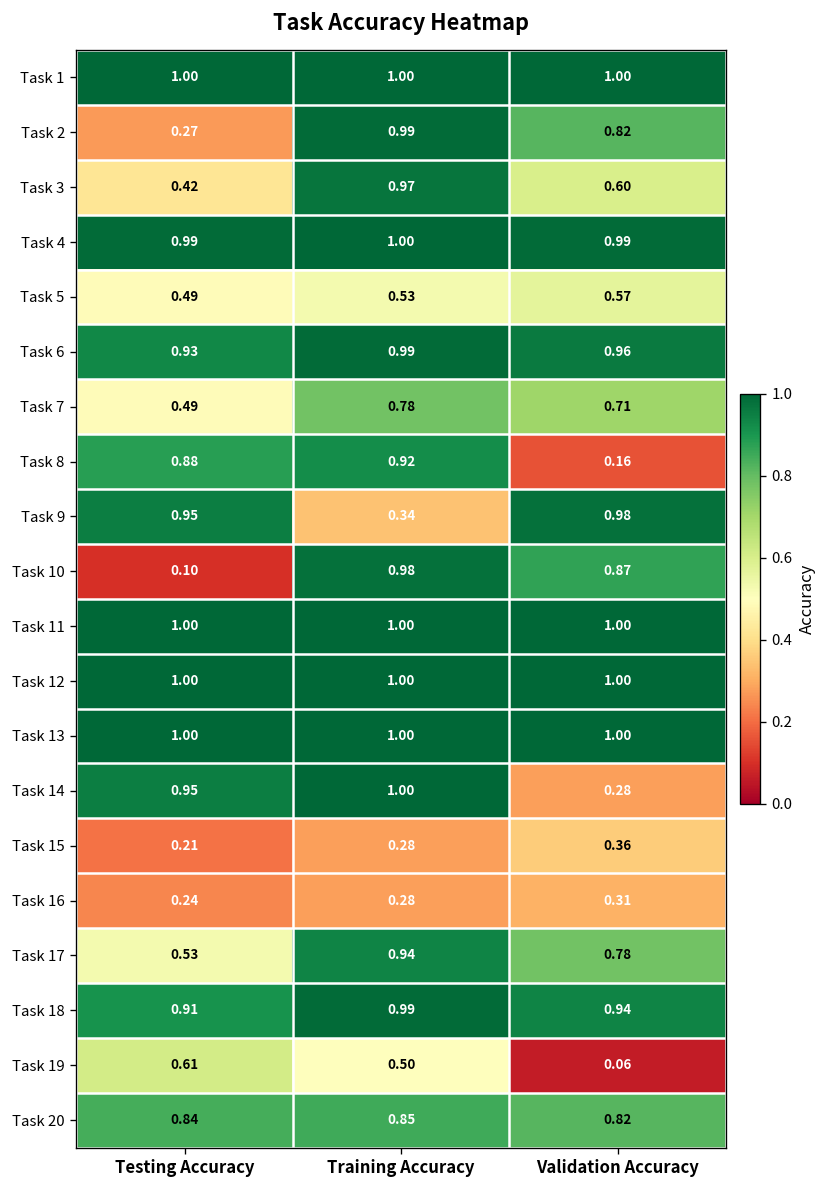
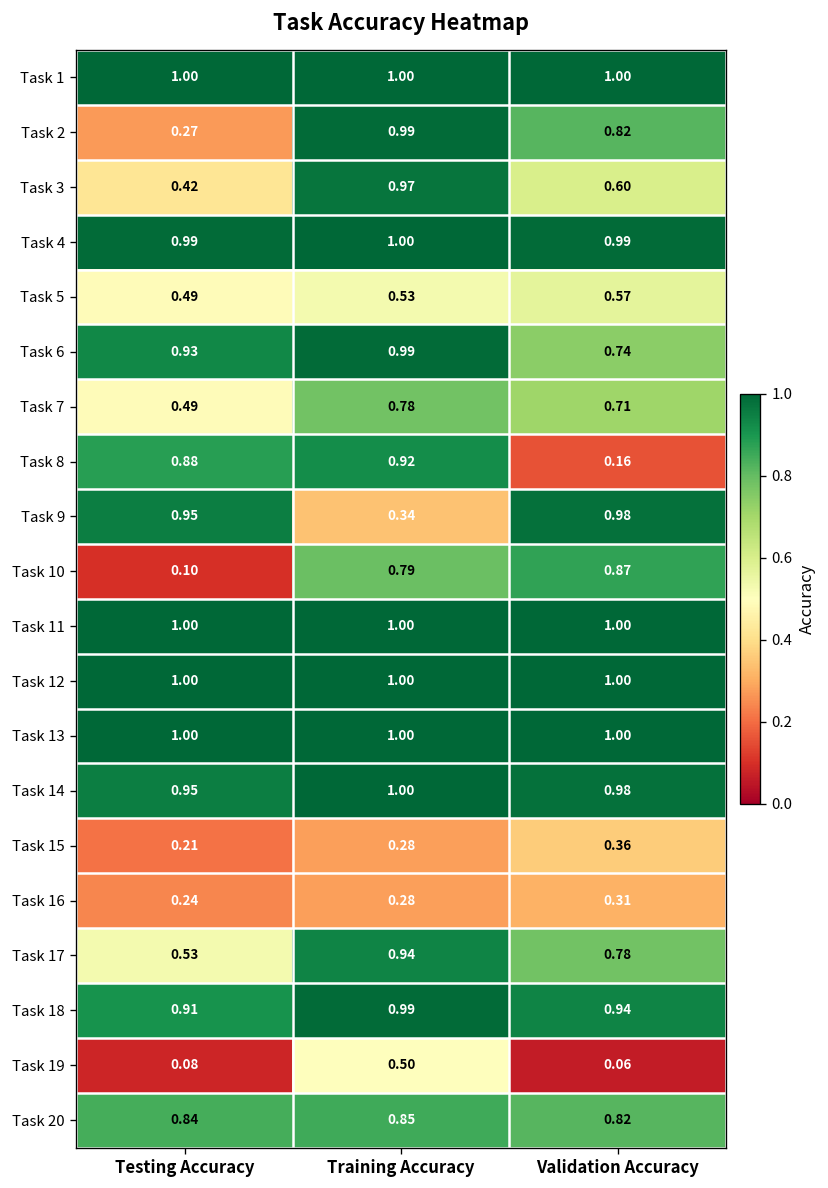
Task 6, Validation Accuracy: 0.96 -> 0.74
Task 10, Training Accuracy: 0.98 -> 0.79
Task 14, Validation Accuracy: 0.28 -> 0.98
Task 19, Testing Accuracy: 0.61 -> 0.08
